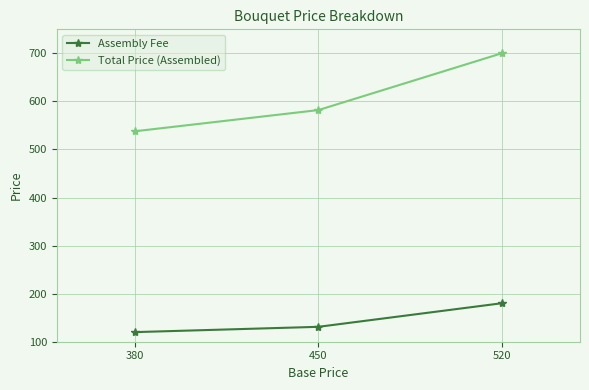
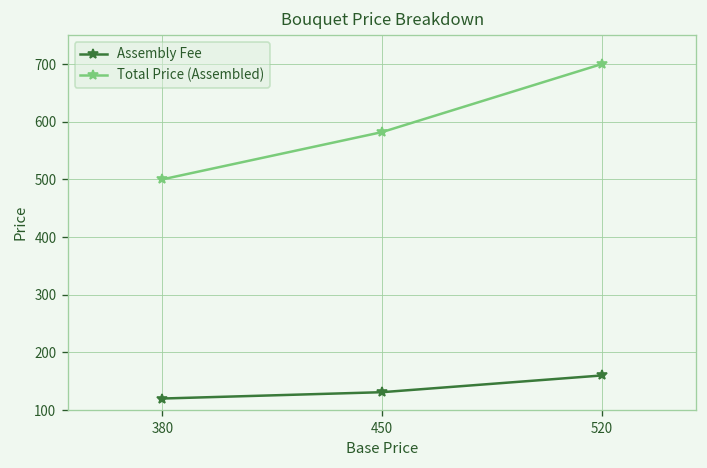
Total Price (Assembled), 380: 540 -> 500
Assembly Fee, 520: 180 -> 160
